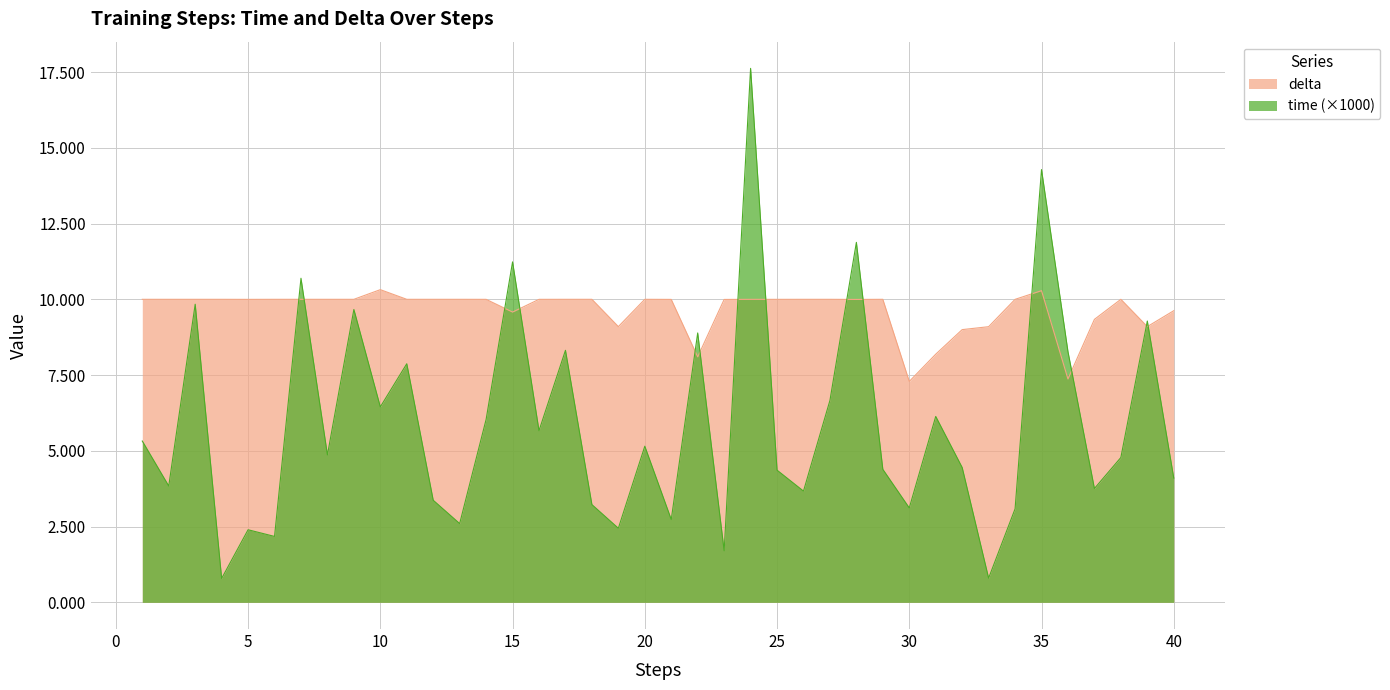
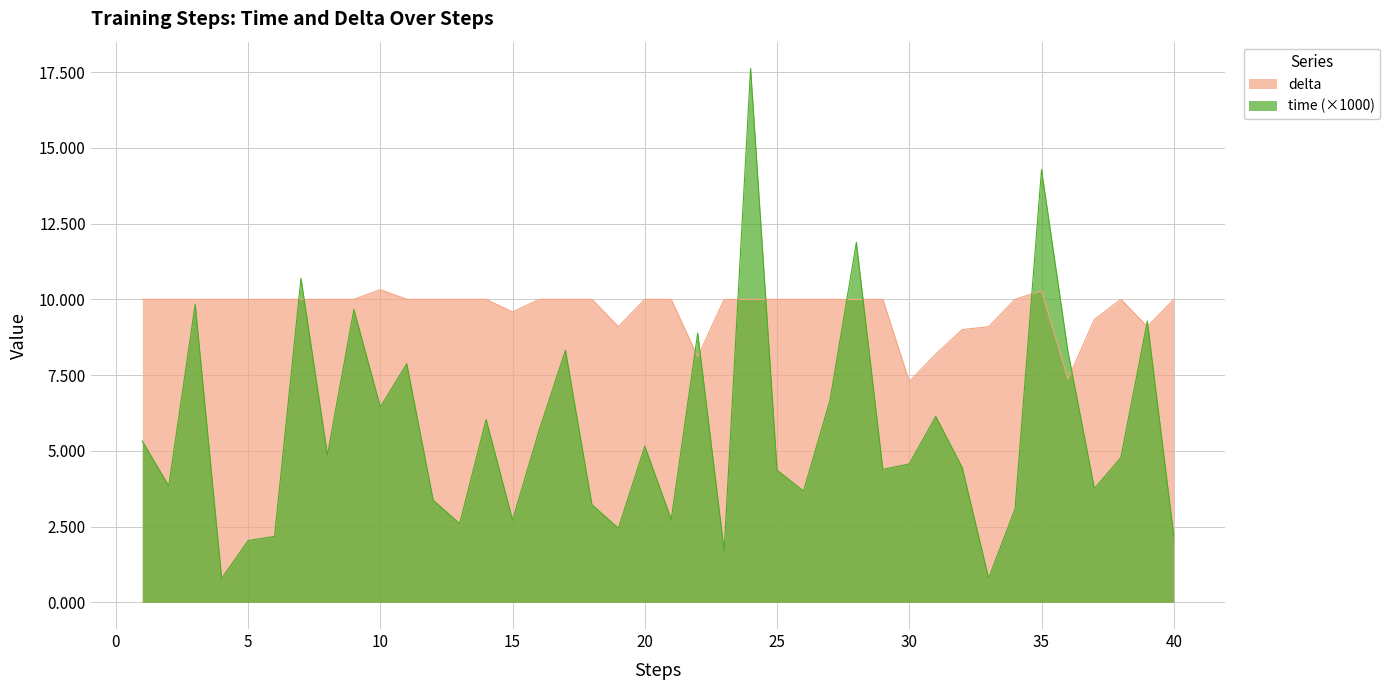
time (×1000), 5: 2.4 -> 2.0
time (×1000), 15: 11.2 -> 2.7
time (×1000), 30: 3.1 -> 4.6
delta, 40: 9.6 -> 10.0
time (×1000), 40: 4.1 -> 2.2
